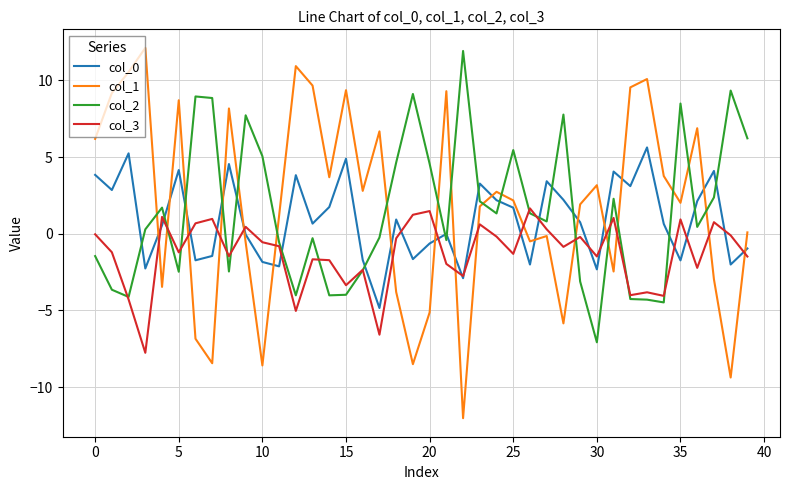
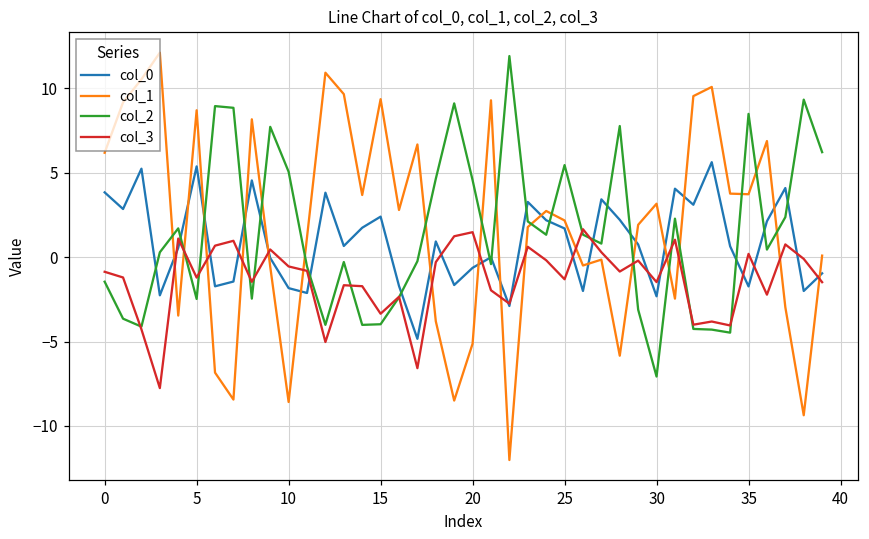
col_3, 0: 0.0 -> -0.9
col_0, 5: 4.2 -> 5.4
col_0, 15: 4.9 -> 2.4
col_1, 35: 2.0 -> 3.7
col_3, 35: 0.9 -> 0.2
